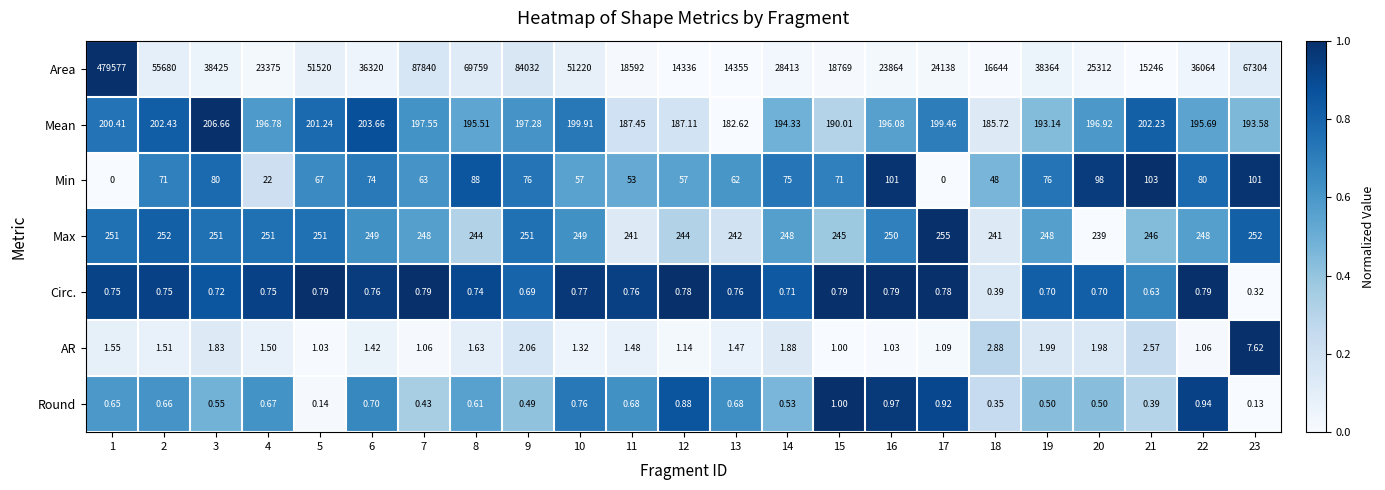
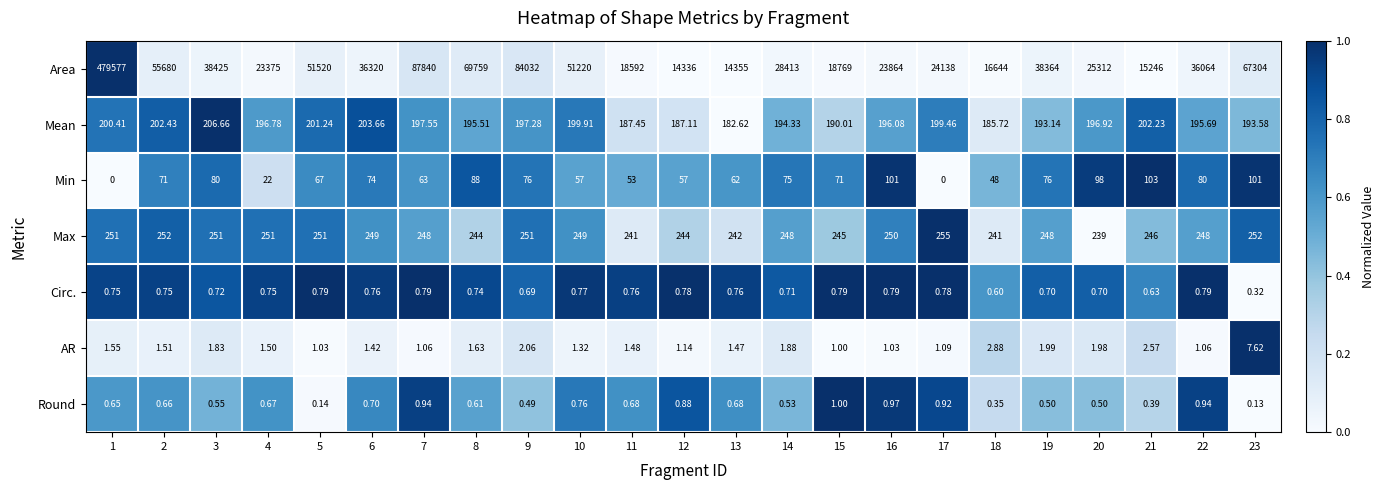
Circ., 18: 0.39 -> 0.60
Round, 7: 0.43 -> 0.94
